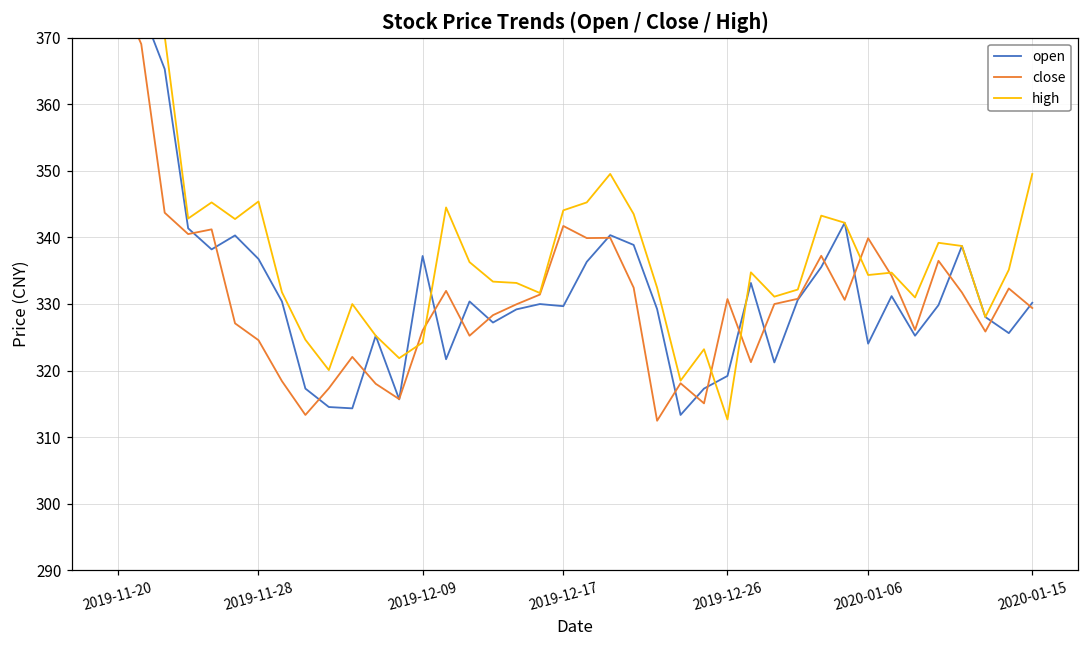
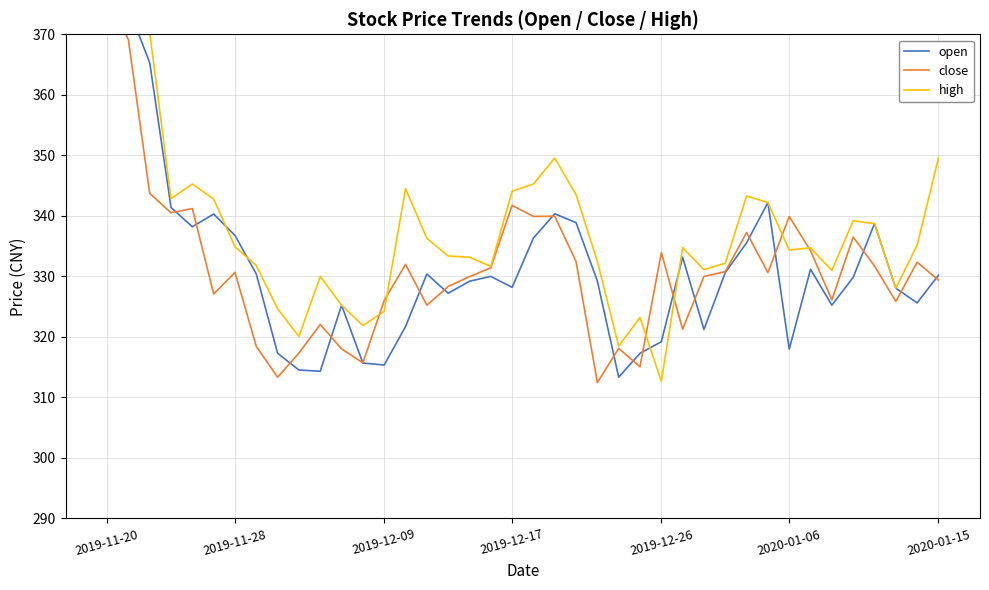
close, 2019-11-28: 325 -> 331
high, 2019-11-28: 345 -> 335
open, 2019-12-09: 337 -> 315
open, 2019-12-17: 330 -> 328
close, 2019-12-26: 331 -> 334
open, 2020-01-06: 324 -> 318
